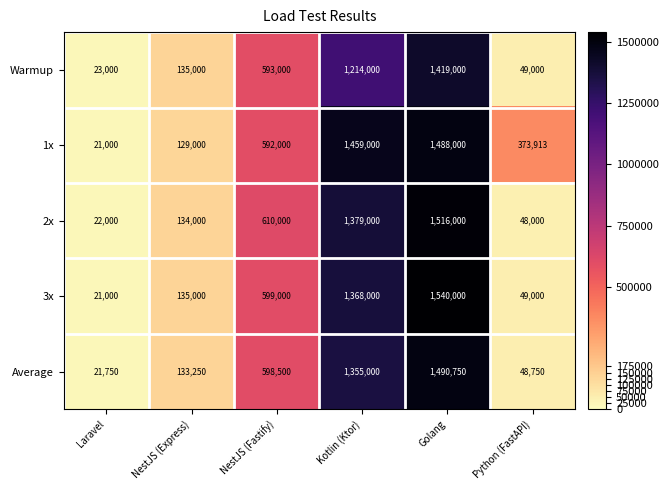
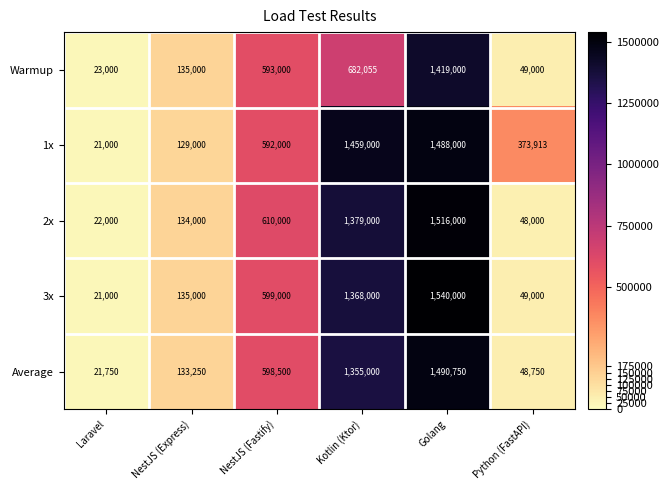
Warmup, Kotlin (Ktor): 1,214,000 -> 682,055
